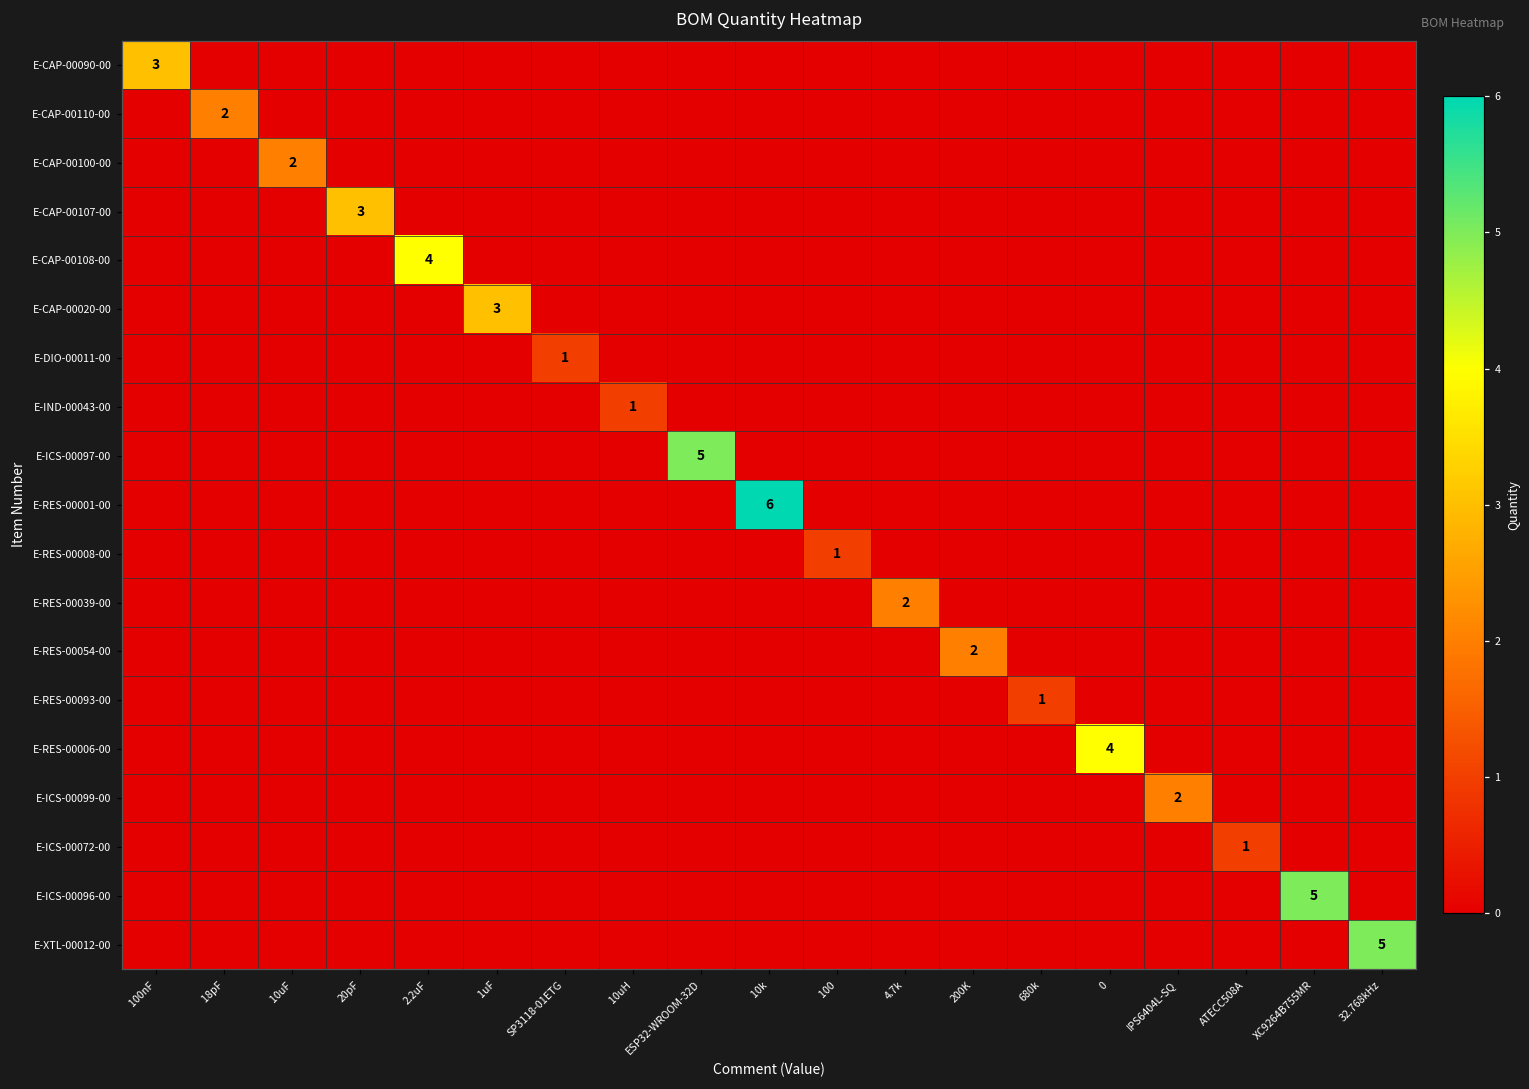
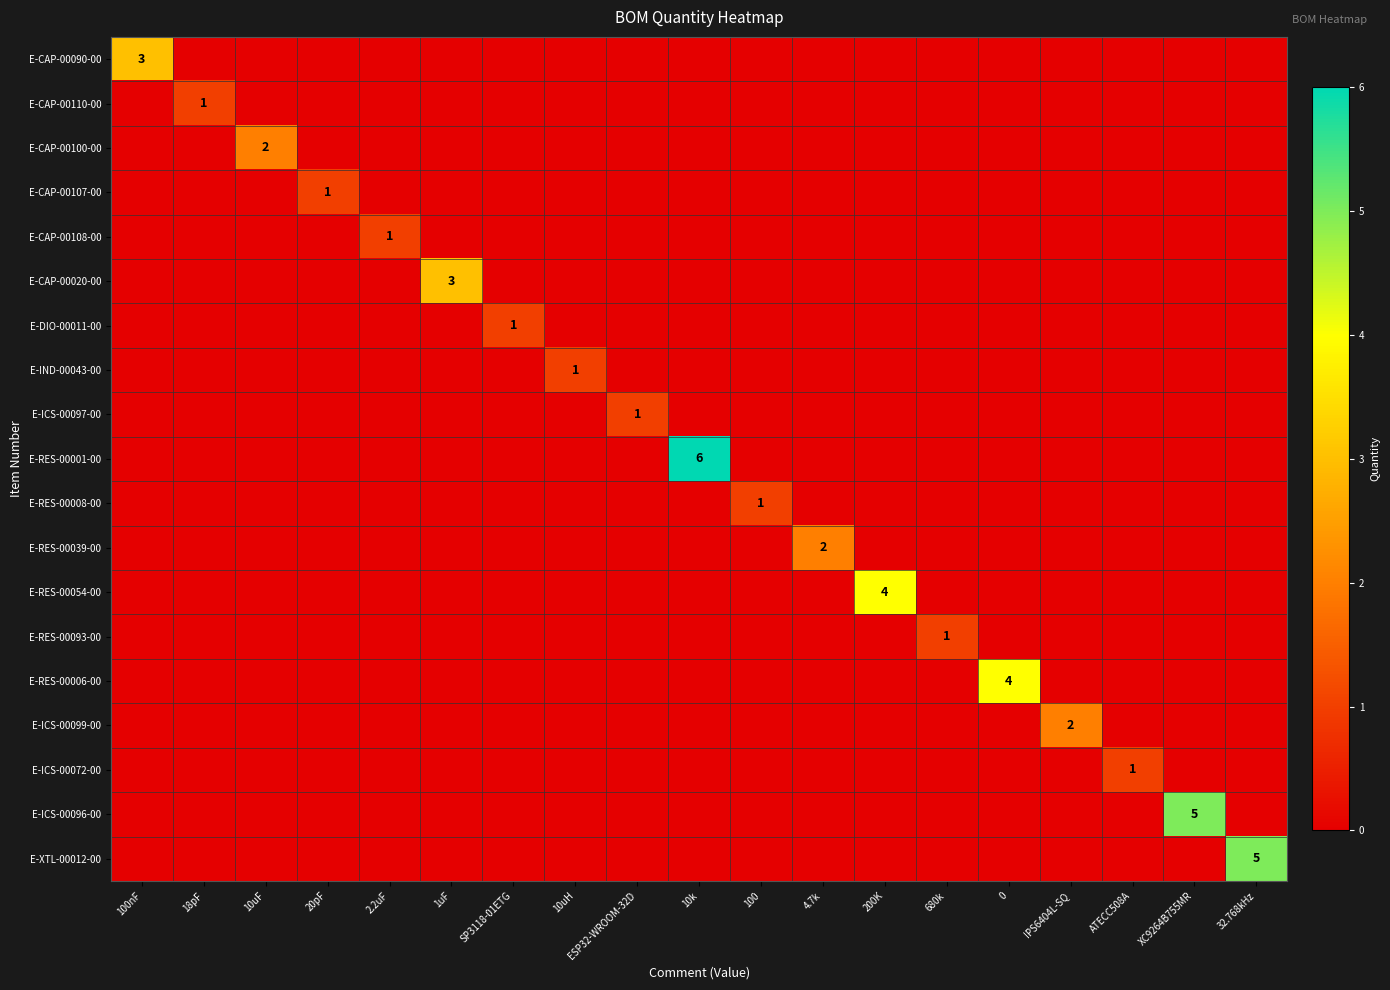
E-CAP-00110-00, 18pF: 2 -> 1
E-CAP-00107-00, 20pF: 3 -> 1
E-CAP-00108-00, 2.2uF: 4 -> 1
E-ICS-00097-00, ESP32-WROOM-32D: 5 -> 1
E-RES-00054-00, 200K: 2 -> 4
